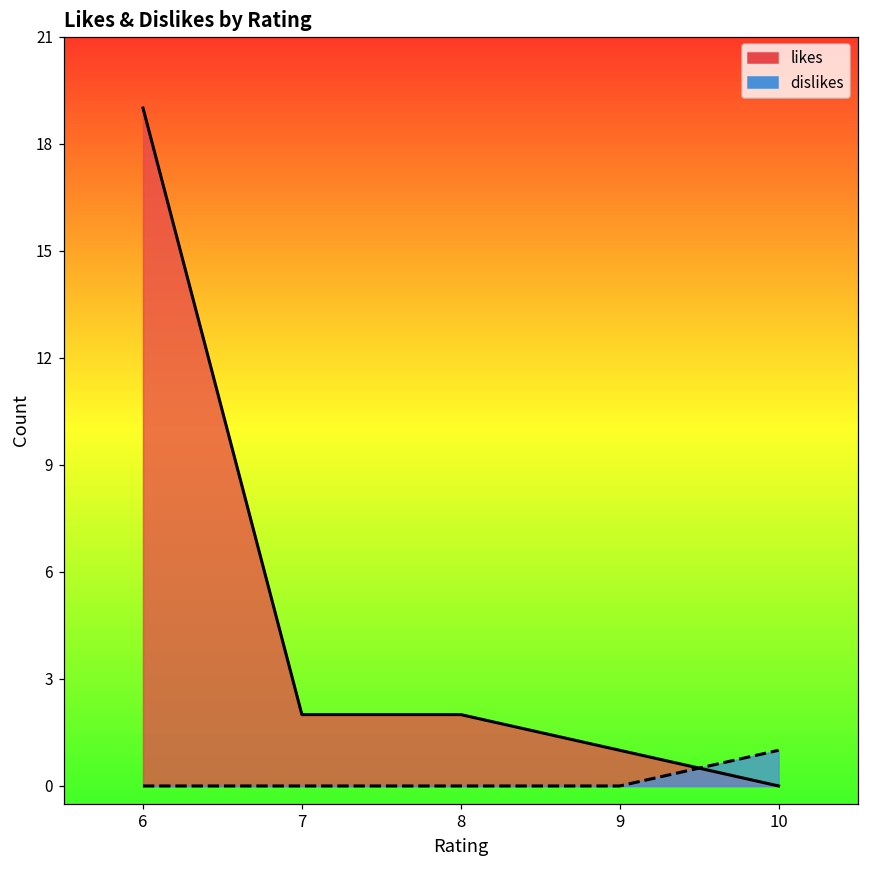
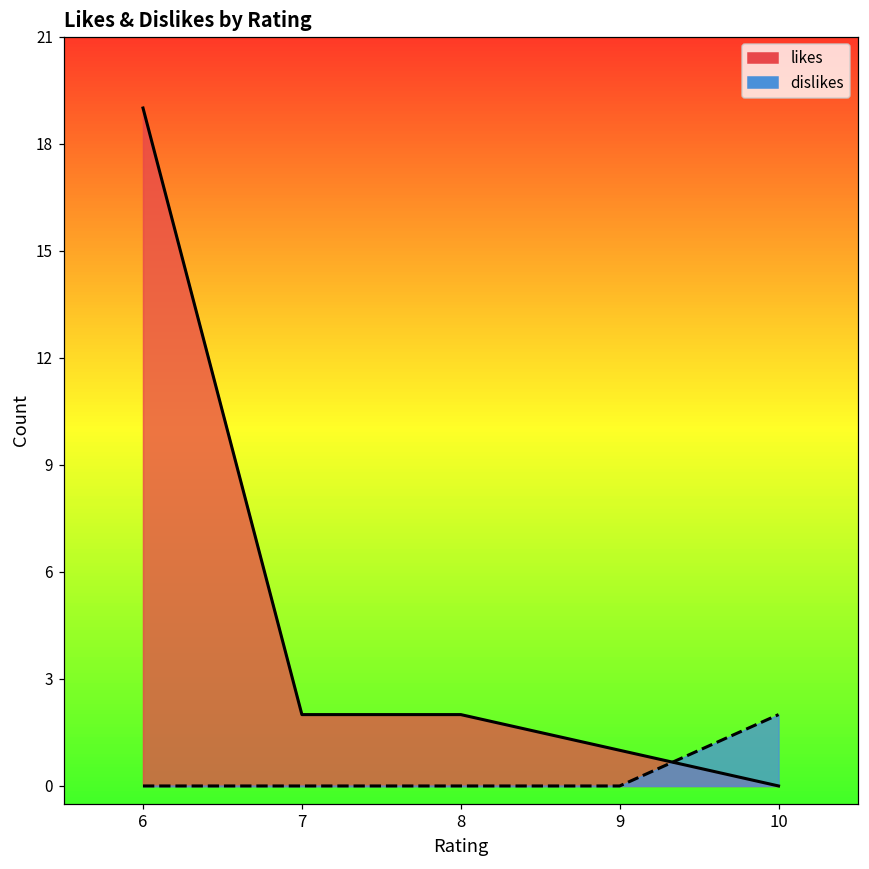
dislikes, 10: 1 -> 2
